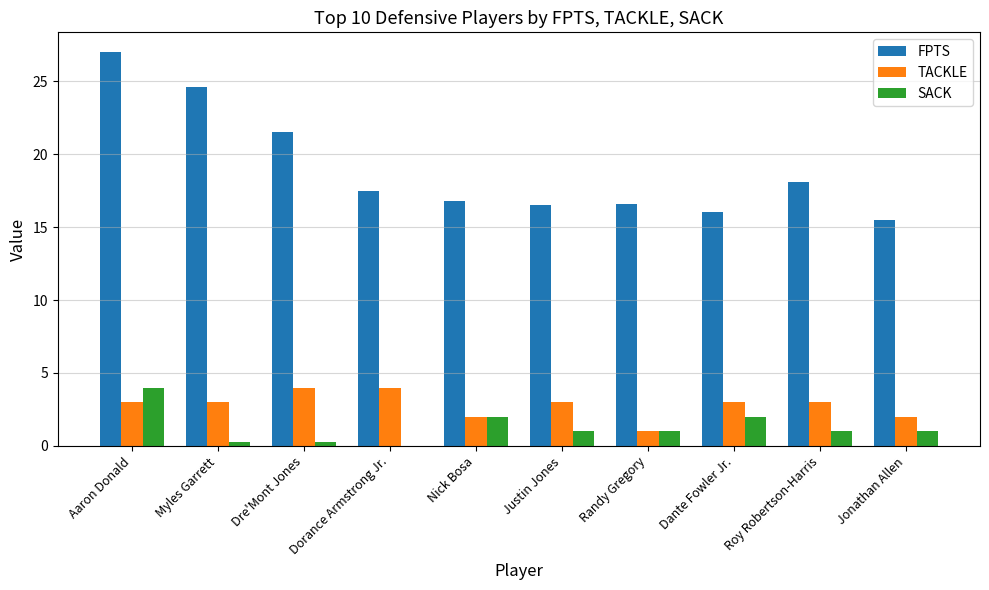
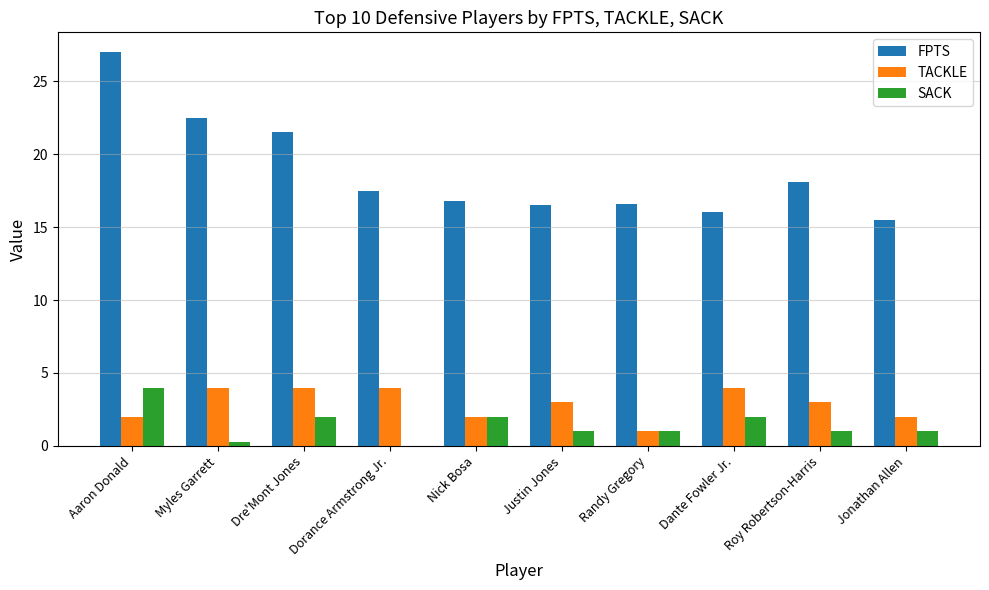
TACKLE, Aaron Donald: 3 -> 2
FPTS, Myles Garrett: 24.6 -> 22.5
TACKLE, Myles Garrett: 3 -> 4
SACK, Dre'Mont Jones: 0.3 -> 2.0
TACKLE, Dante Fowler Jr.: 3 -> 4
